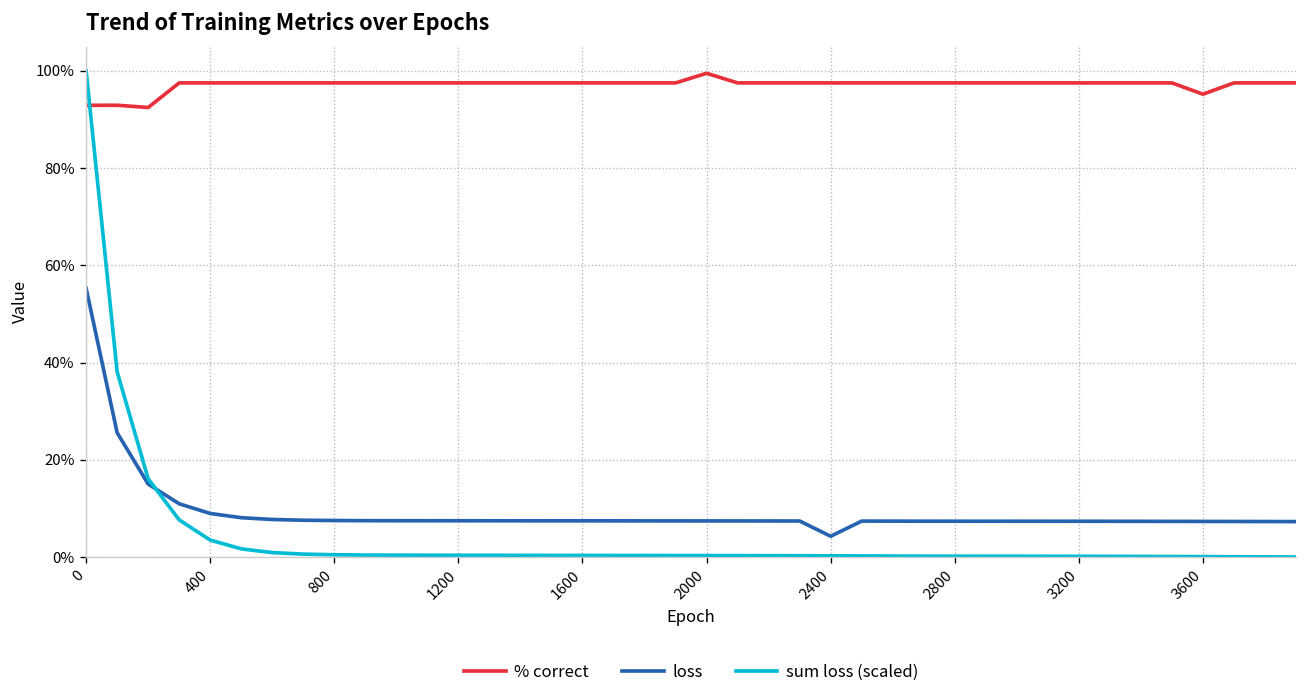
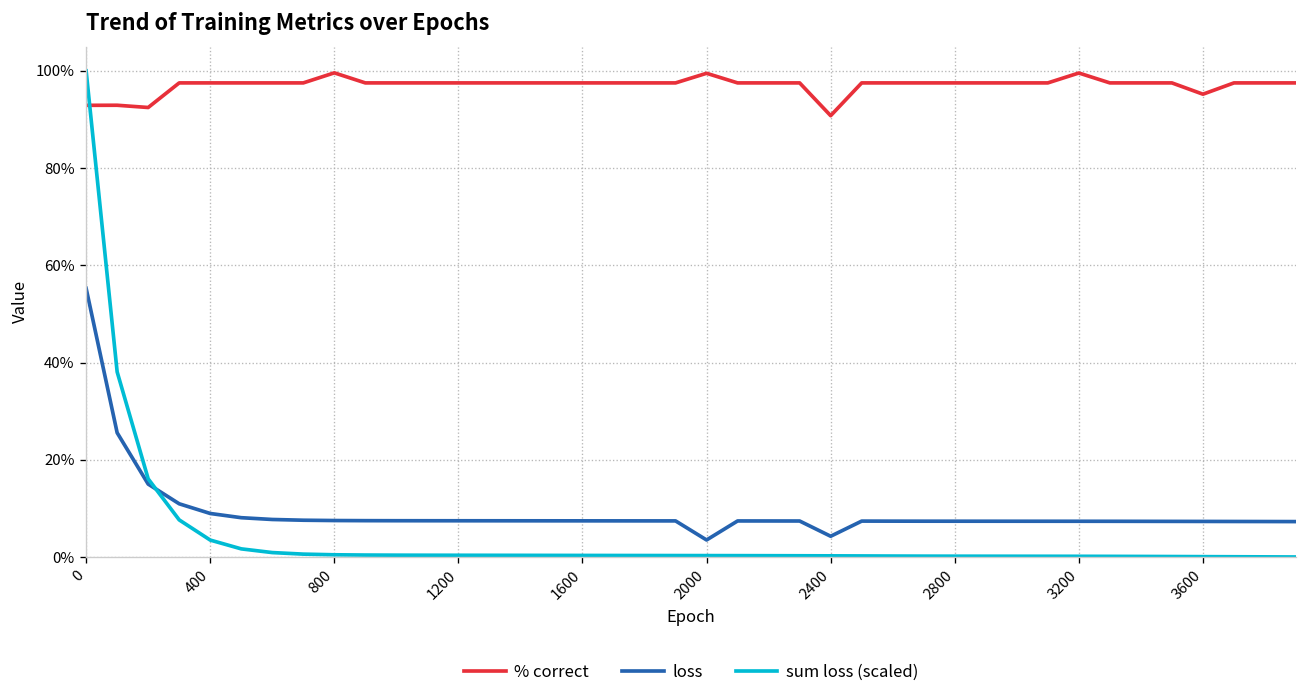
% correct, 800: 98% -> 100%
loss, 2000: 7% -> 3%
% correct, 2400: 98% -> 91%
% correct, 3200: 98% -> 100%
